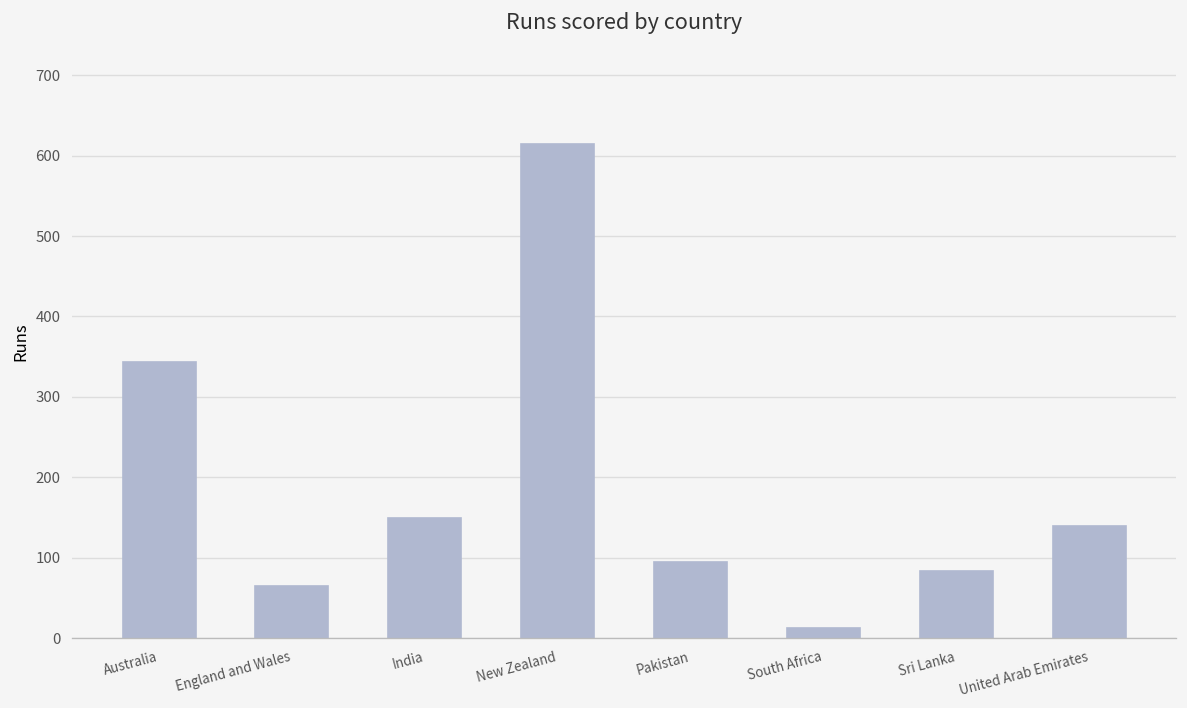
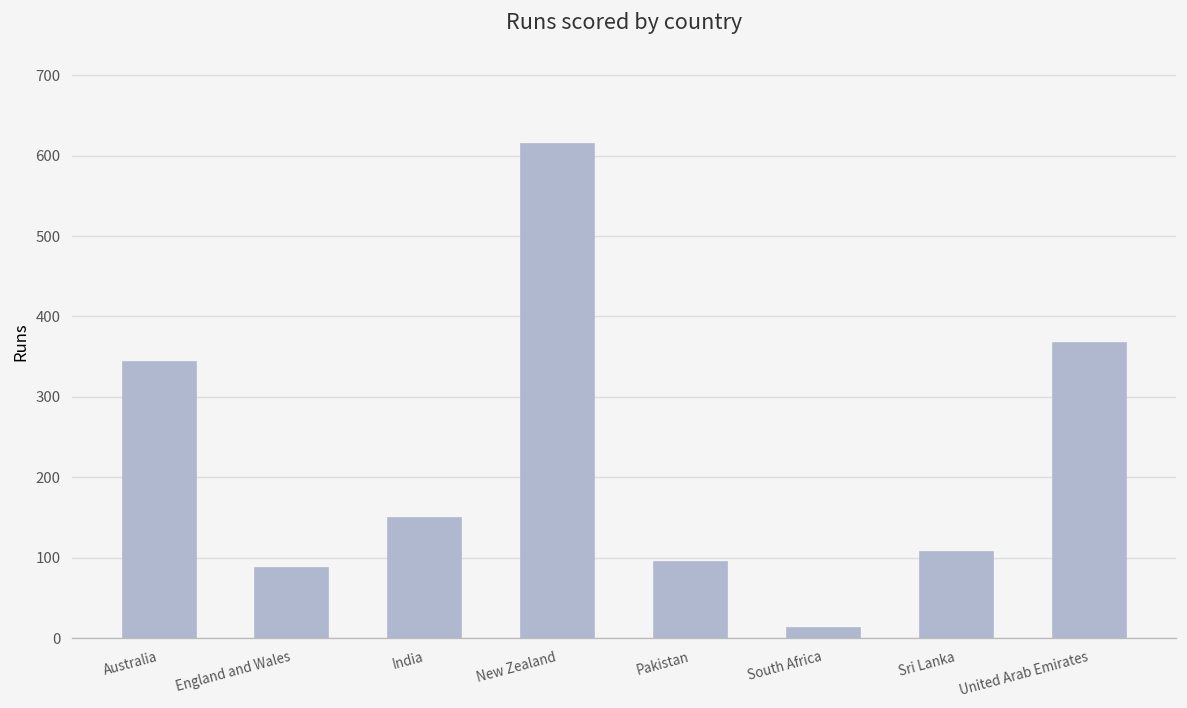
England and Wales: 70 -> 90
Sri Lanka: 80 -> 110
United Arab Emirates: 140 -> 370
